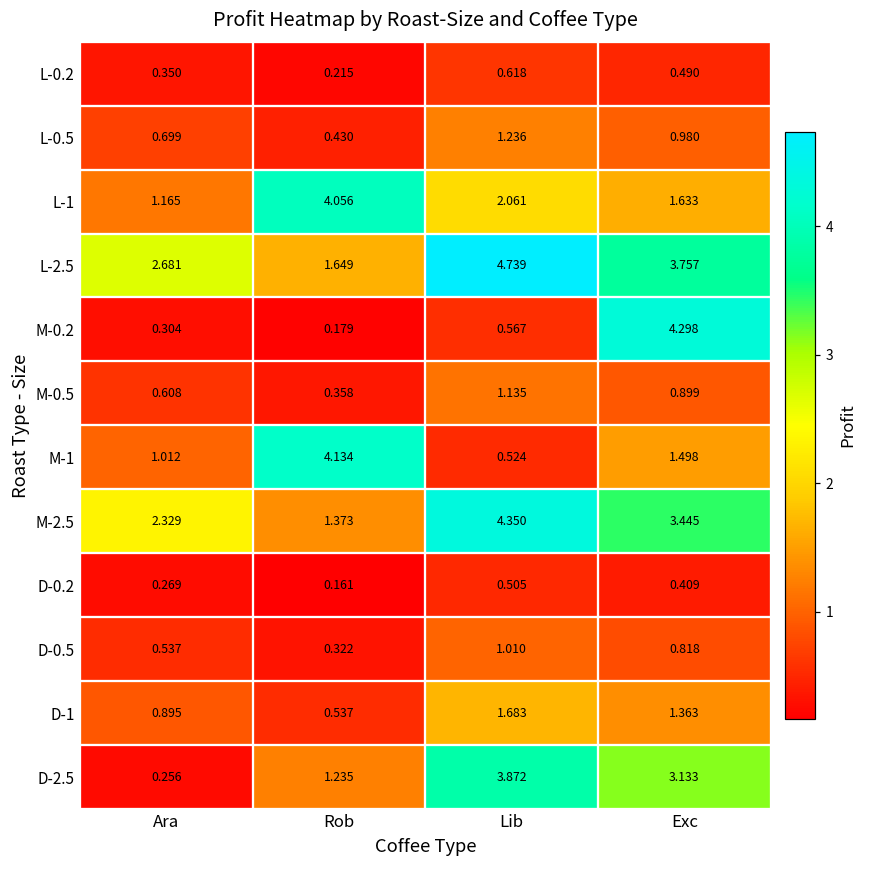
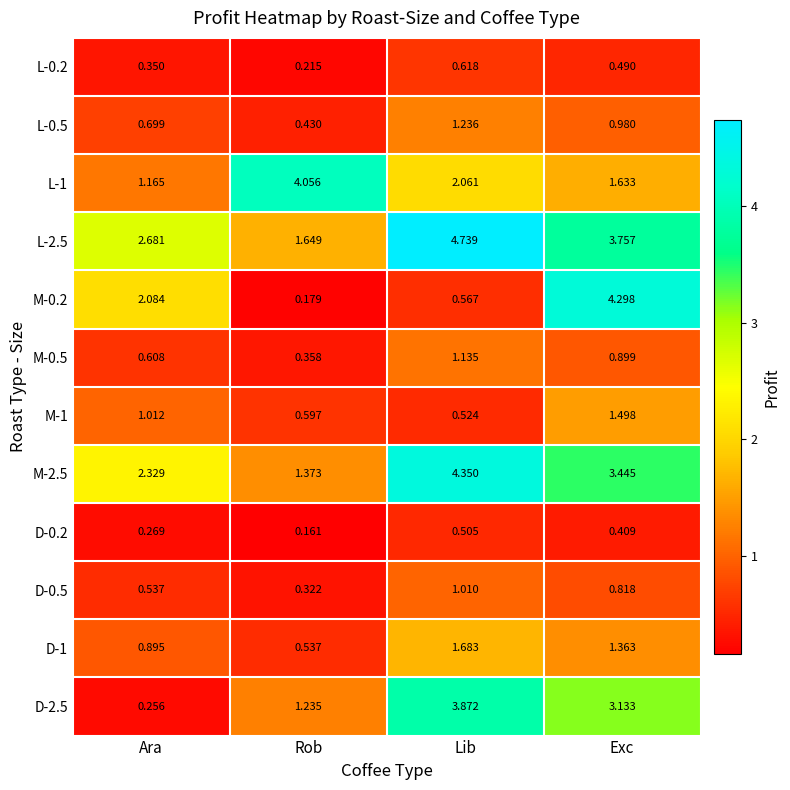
M-0.2, Ara: 0.304 -> 2.084
M-1, Rob: 4.134 -> 0.597
